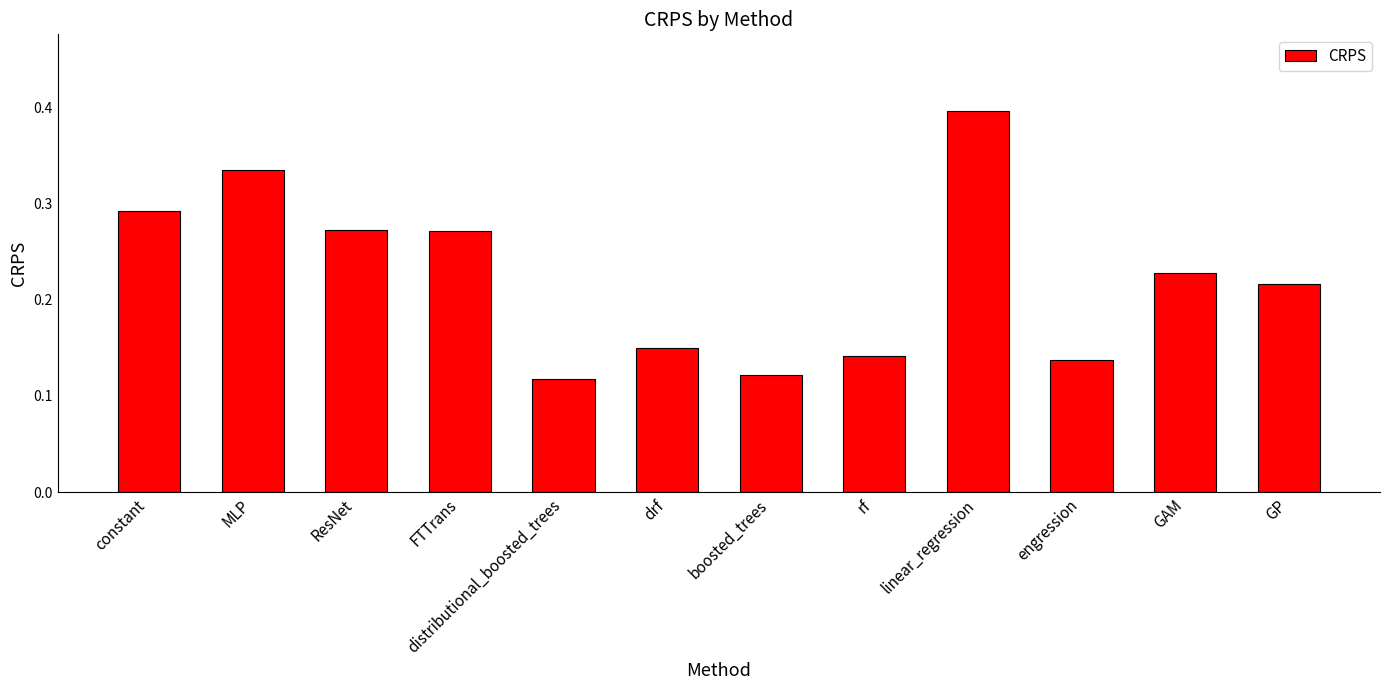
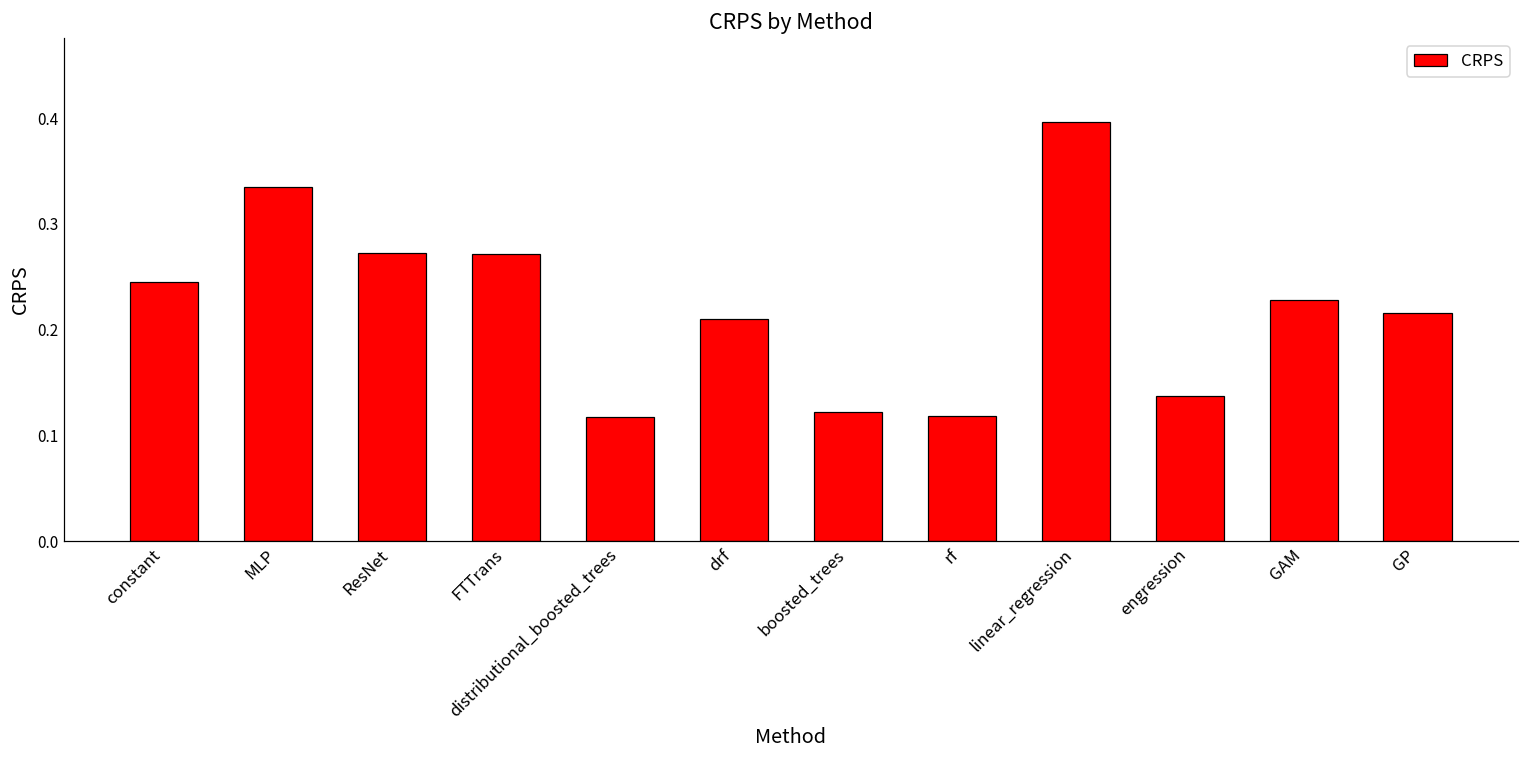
constant: 0.29 -> 0.24
drf: 0.15 -> 0.21
rf: 0.14 -> 0.12
